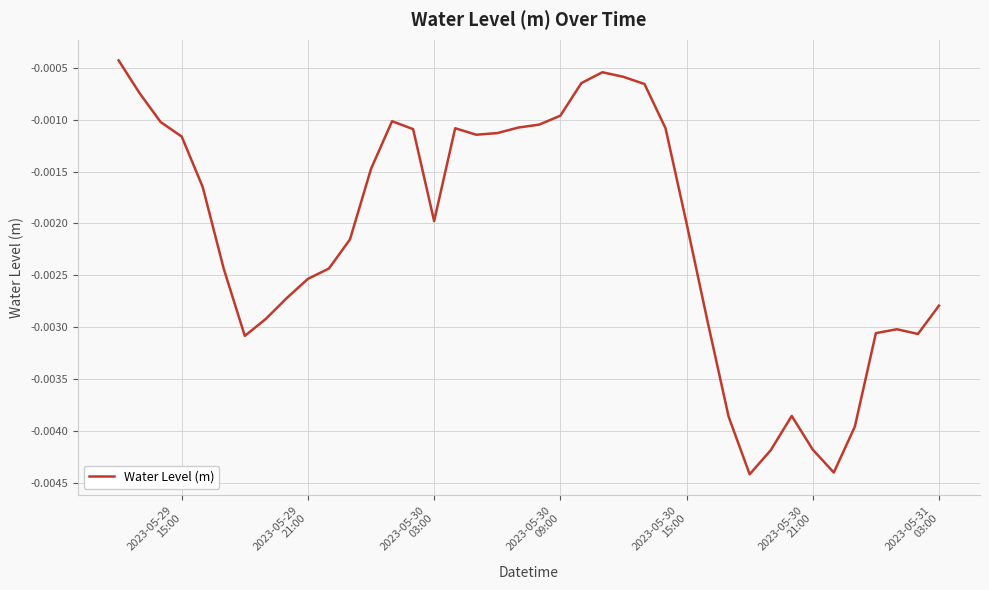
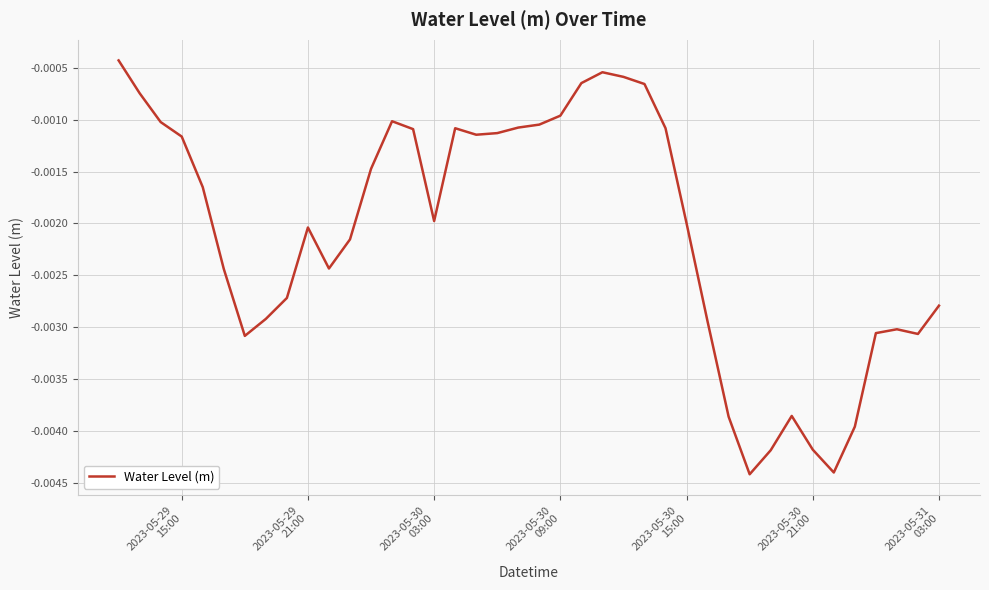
2023-05-29 21:00: -0.00254 -> -0.00204
